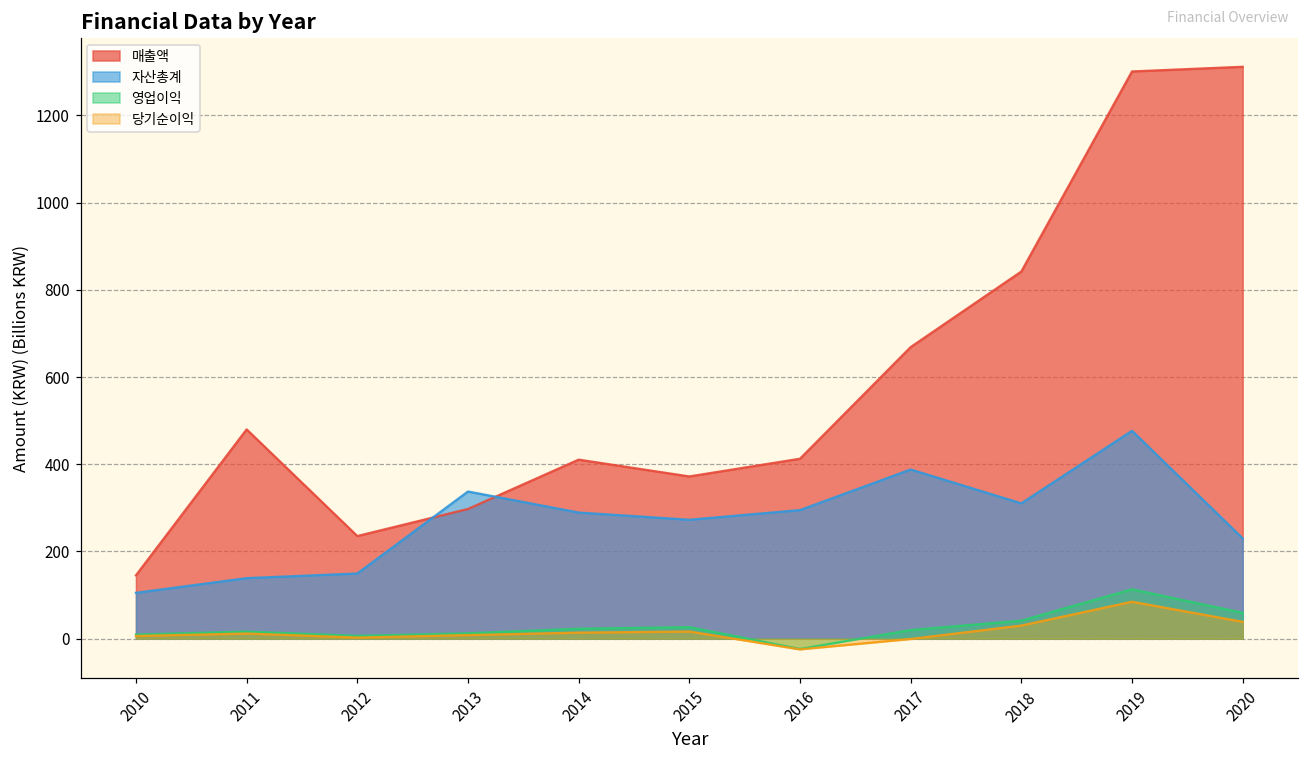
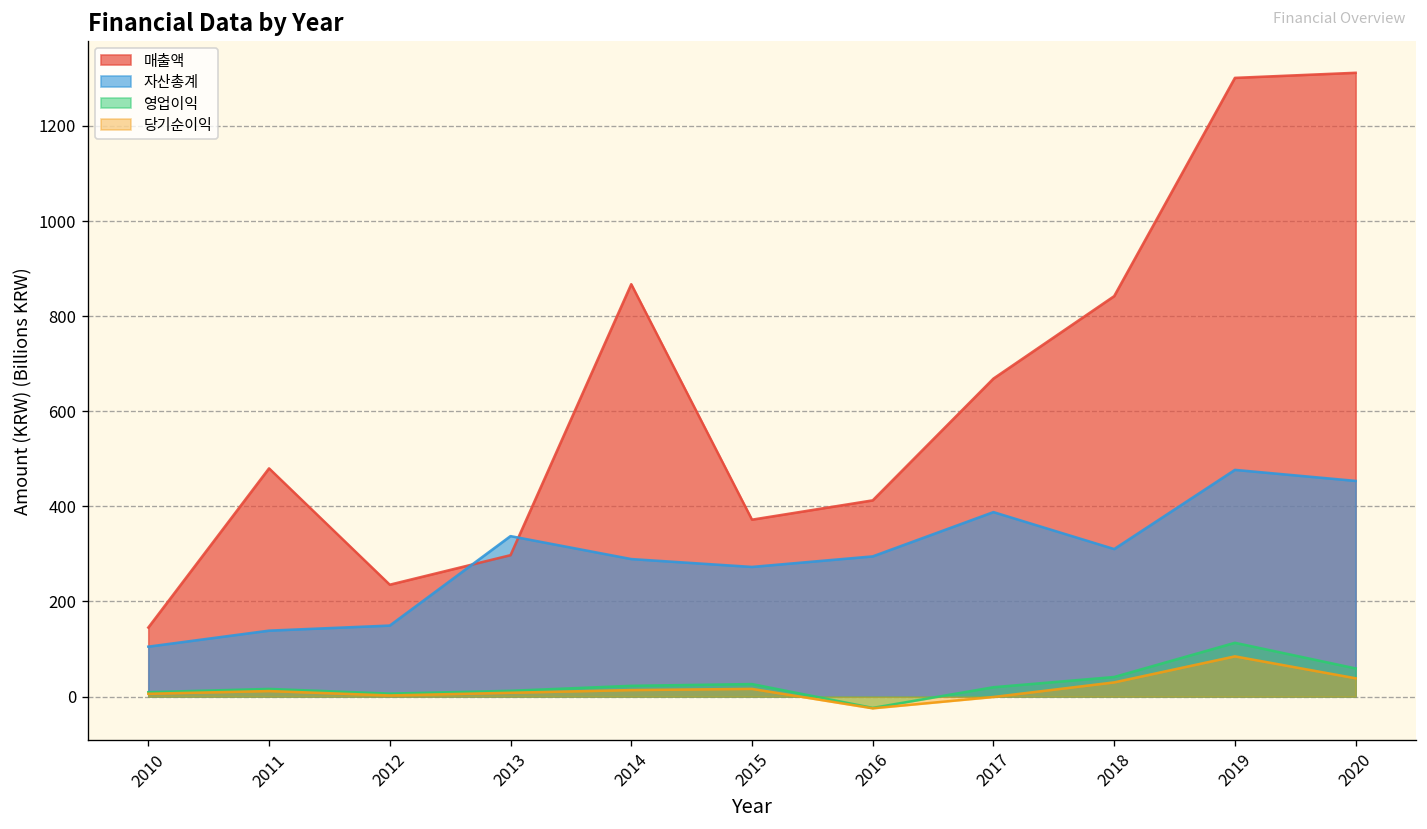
매출액, 2014: 410 -> 870
자산총계, 2020: 230 -> 450
